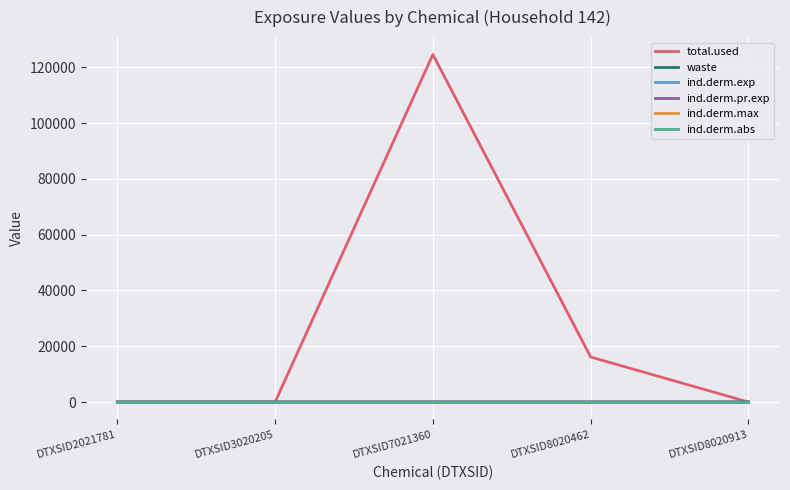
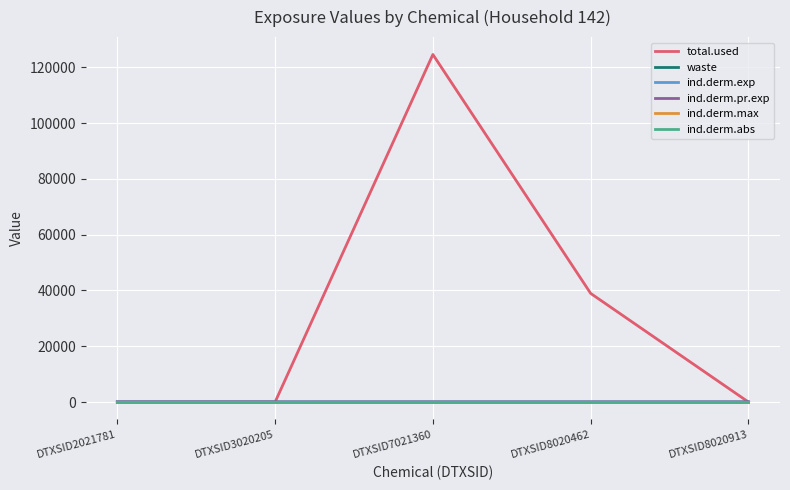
total.used, DTXSID8020462: 16000 -> 39000
